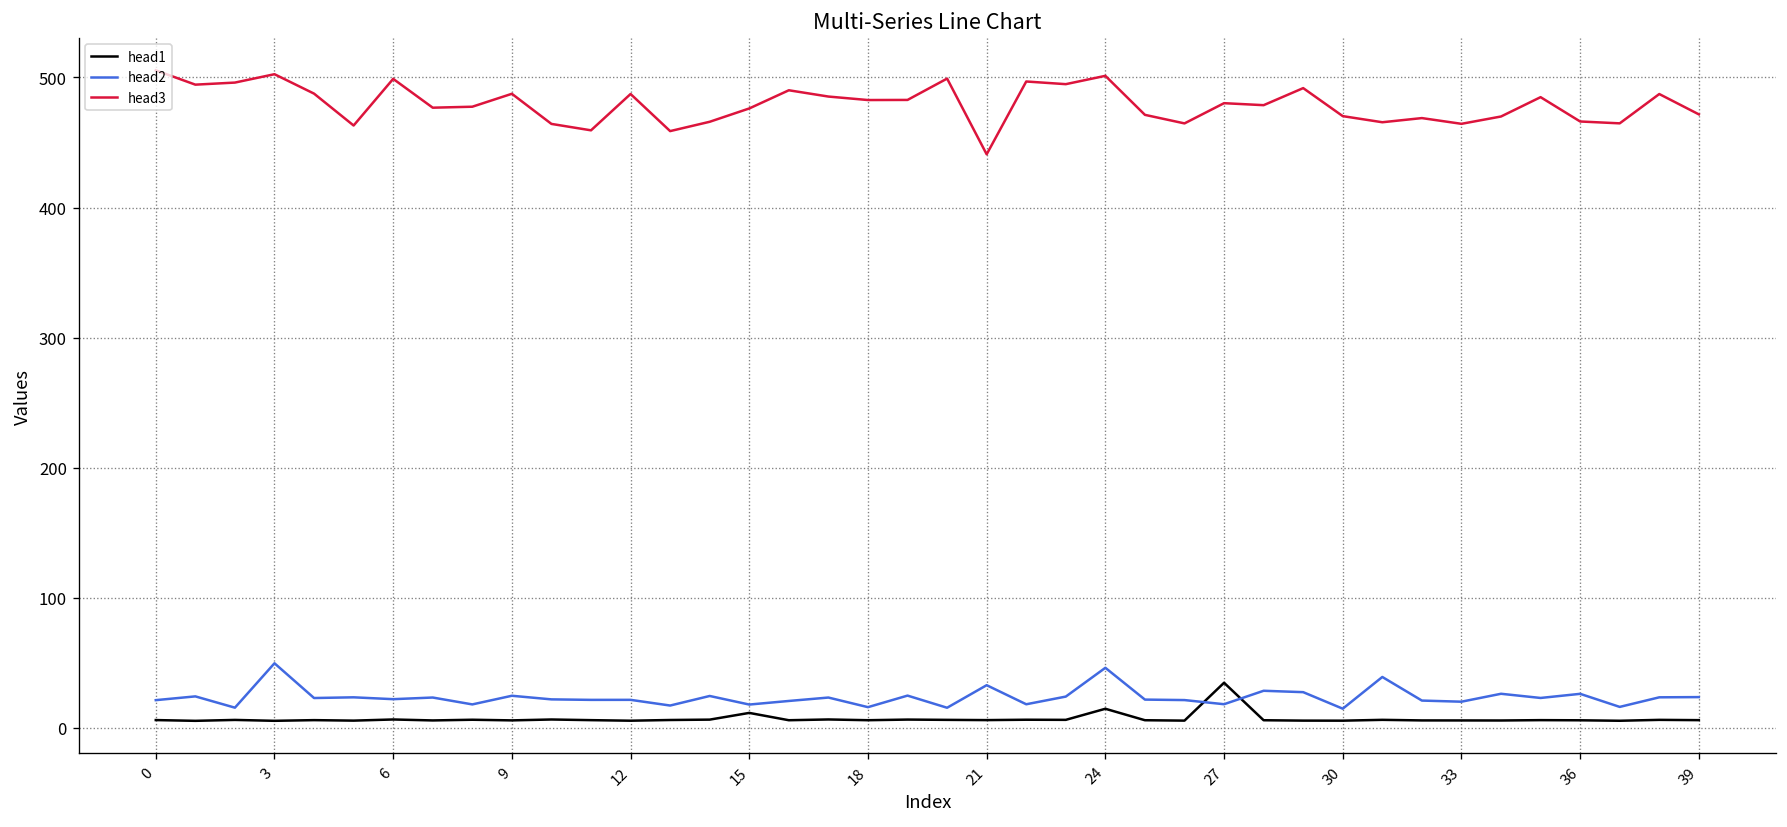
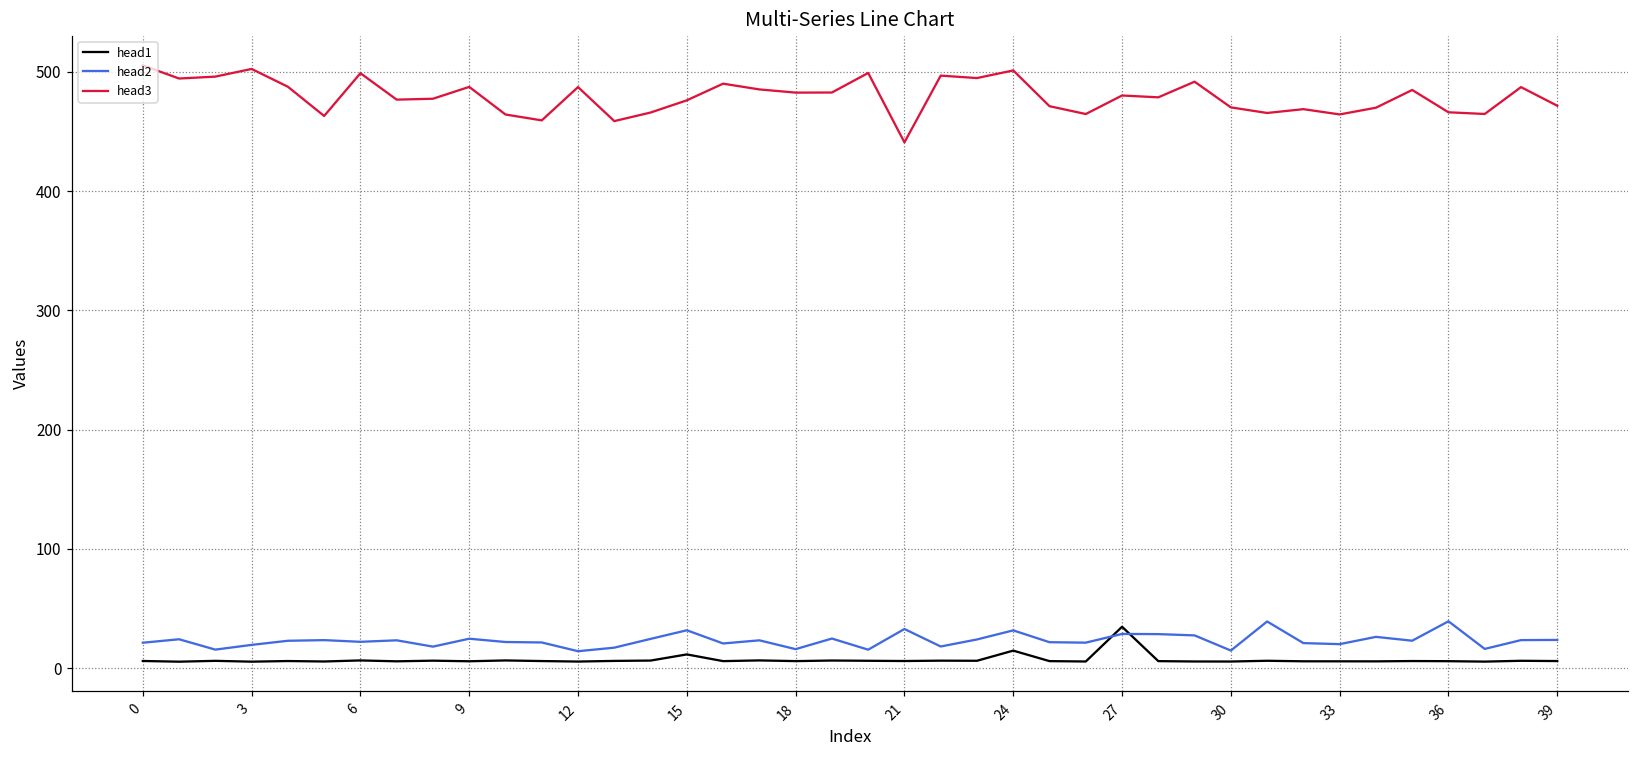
head2, 3: 50 -> 20
head2, 12: 22 -> 14
head2, 15: 18 -> 32
head2, 24: 46 -> 32
head2, 27: 18 -> 29
head2, 36: 26 -> 39
